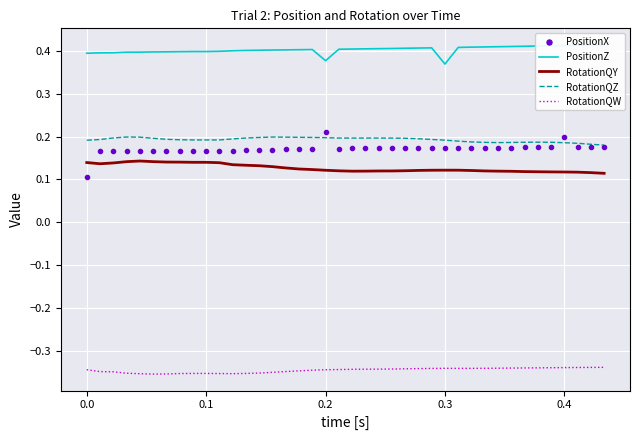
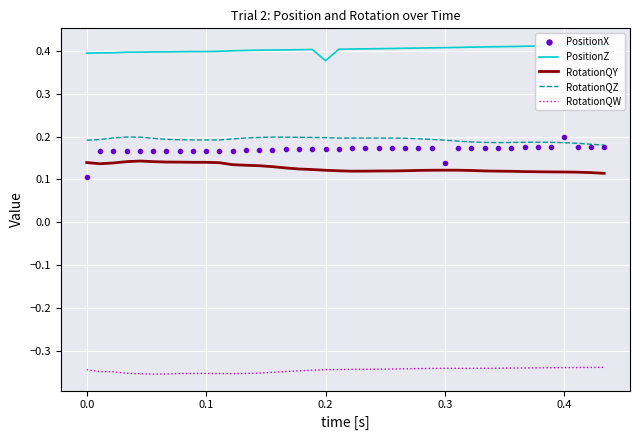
PositionX, 0.2: 0.21 -> 0.17
PositionX, 0.3: 0.17 -> 0.14
PositionZ, 0.3: 0.37 -> 0.41
